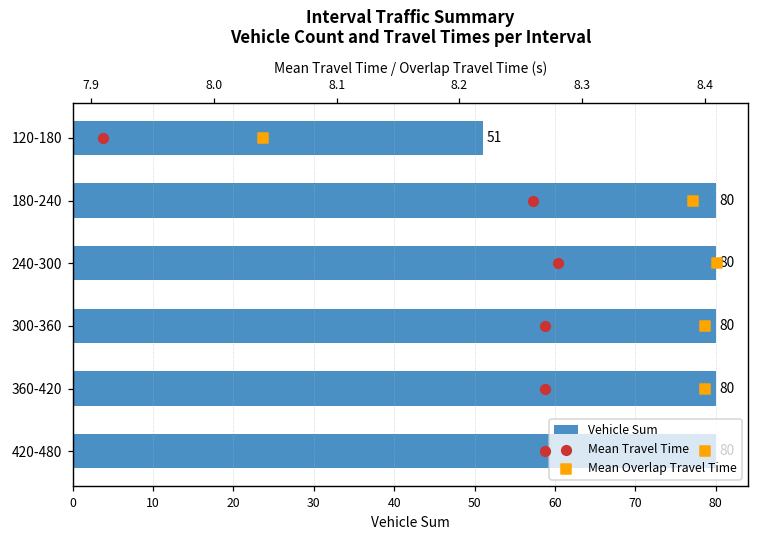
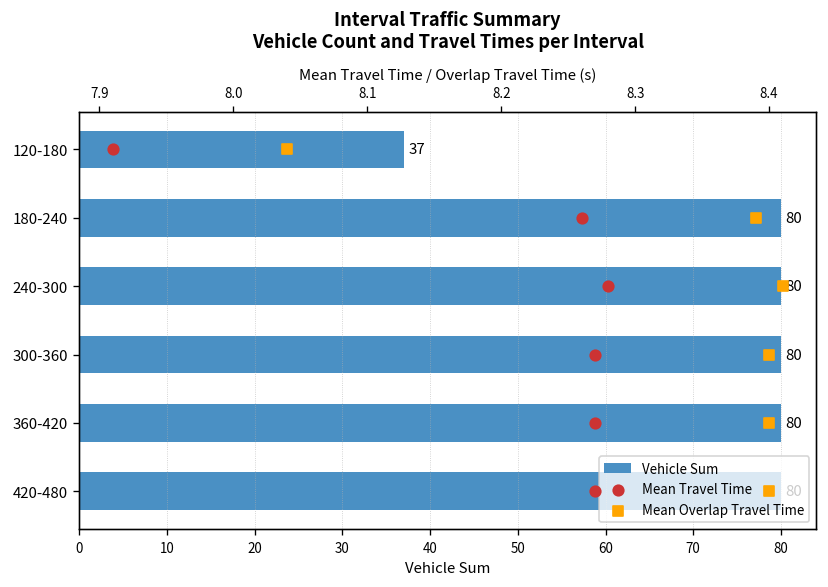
Vehicle Sum, 120-180: 51 -> 37
